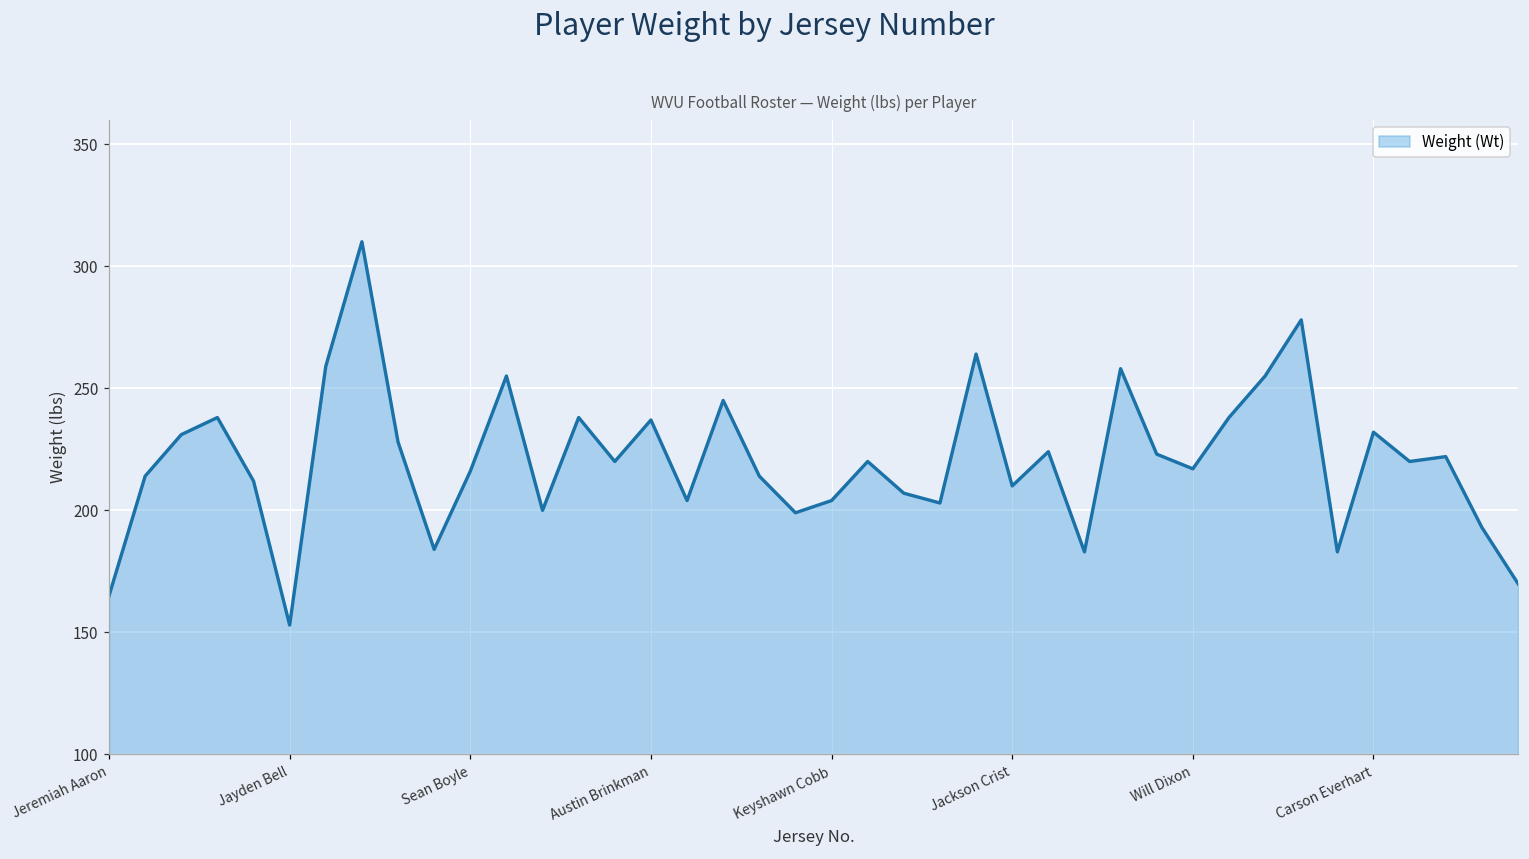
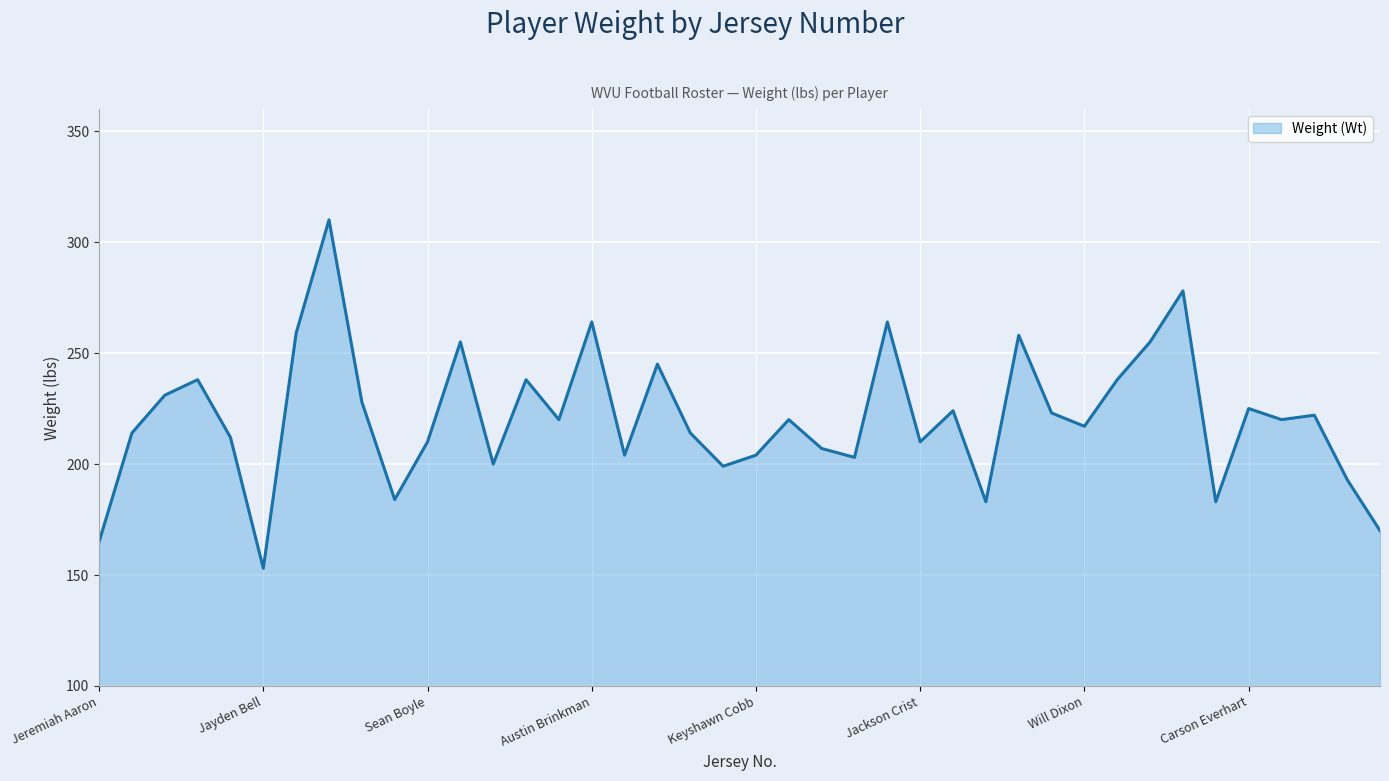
Sean Boyle: 216 -> 210
Austin Brinkman: 237 -> 264
Carson Everhart: 232 -> 225
